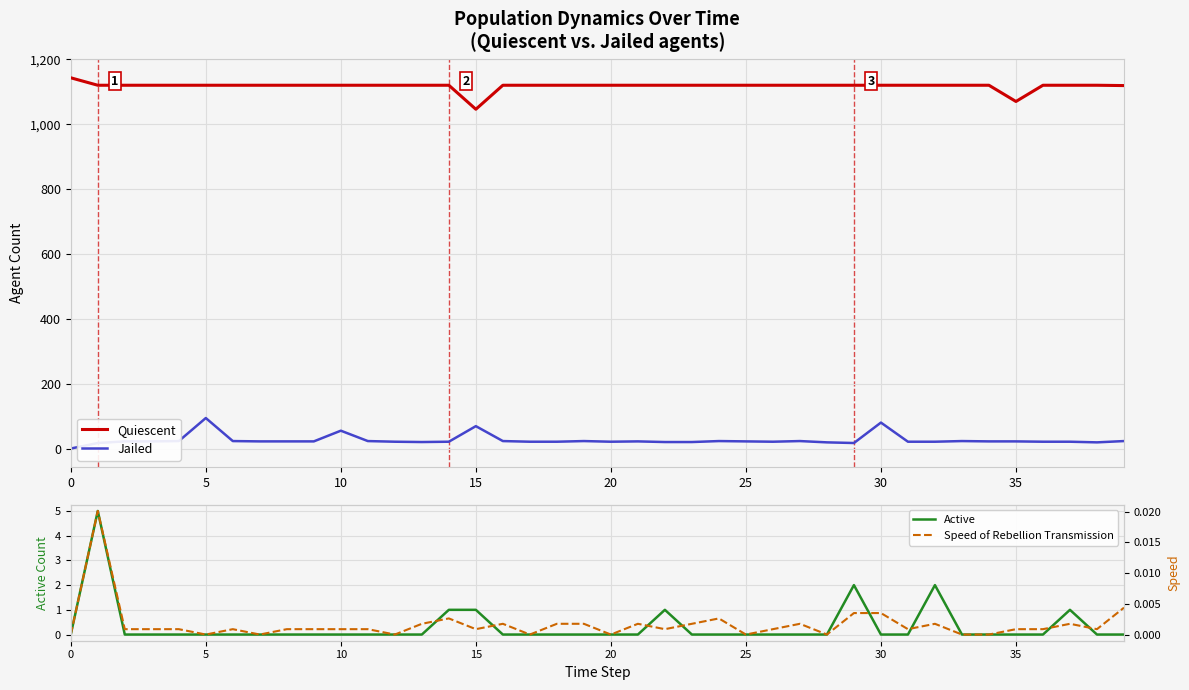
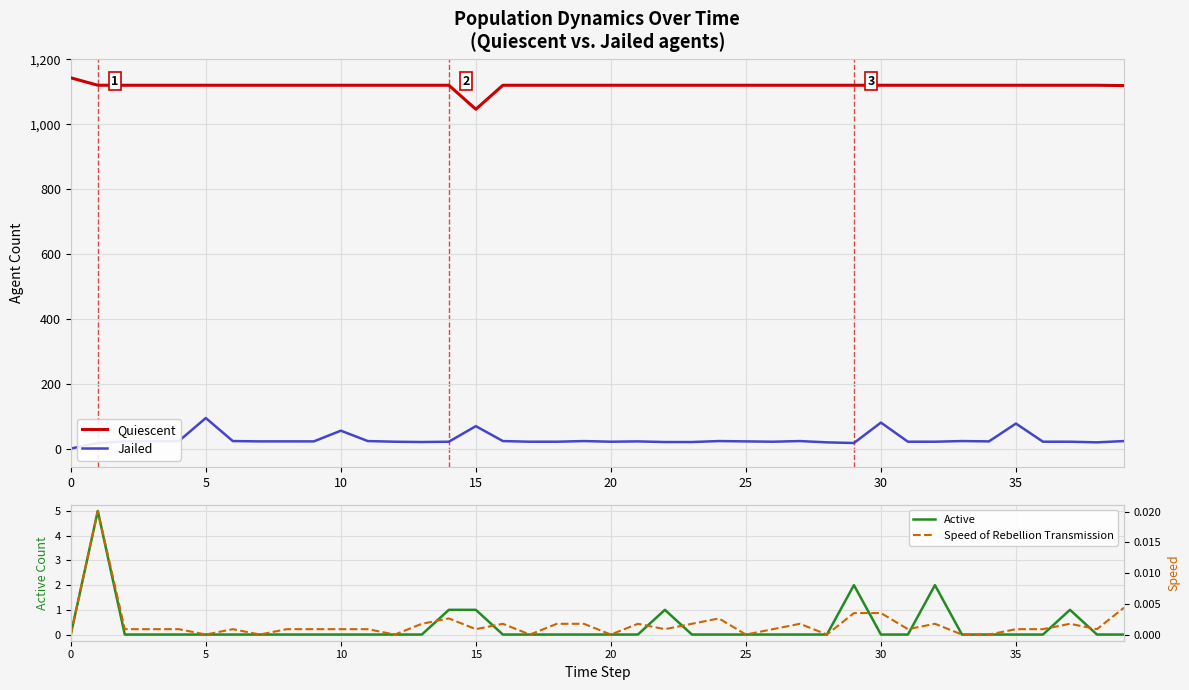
Population Dynamics Over Time (Quiescent vs. Jailed agents), Quiescent, 35: 1,070 -> 1,120
Population Dynamics Over Time (Quiescent vs. Jailed agents), Jailed, 35: 20 -> 80
